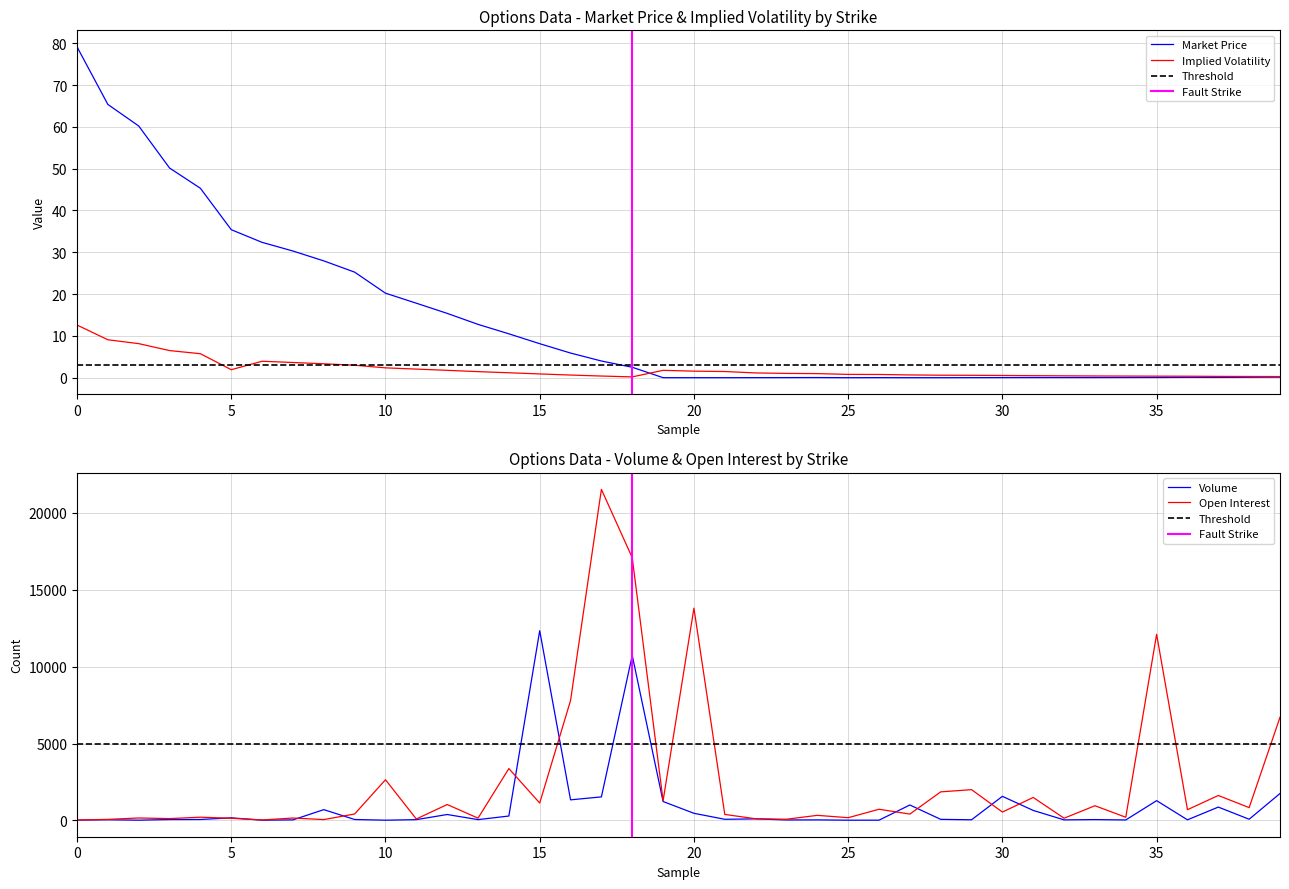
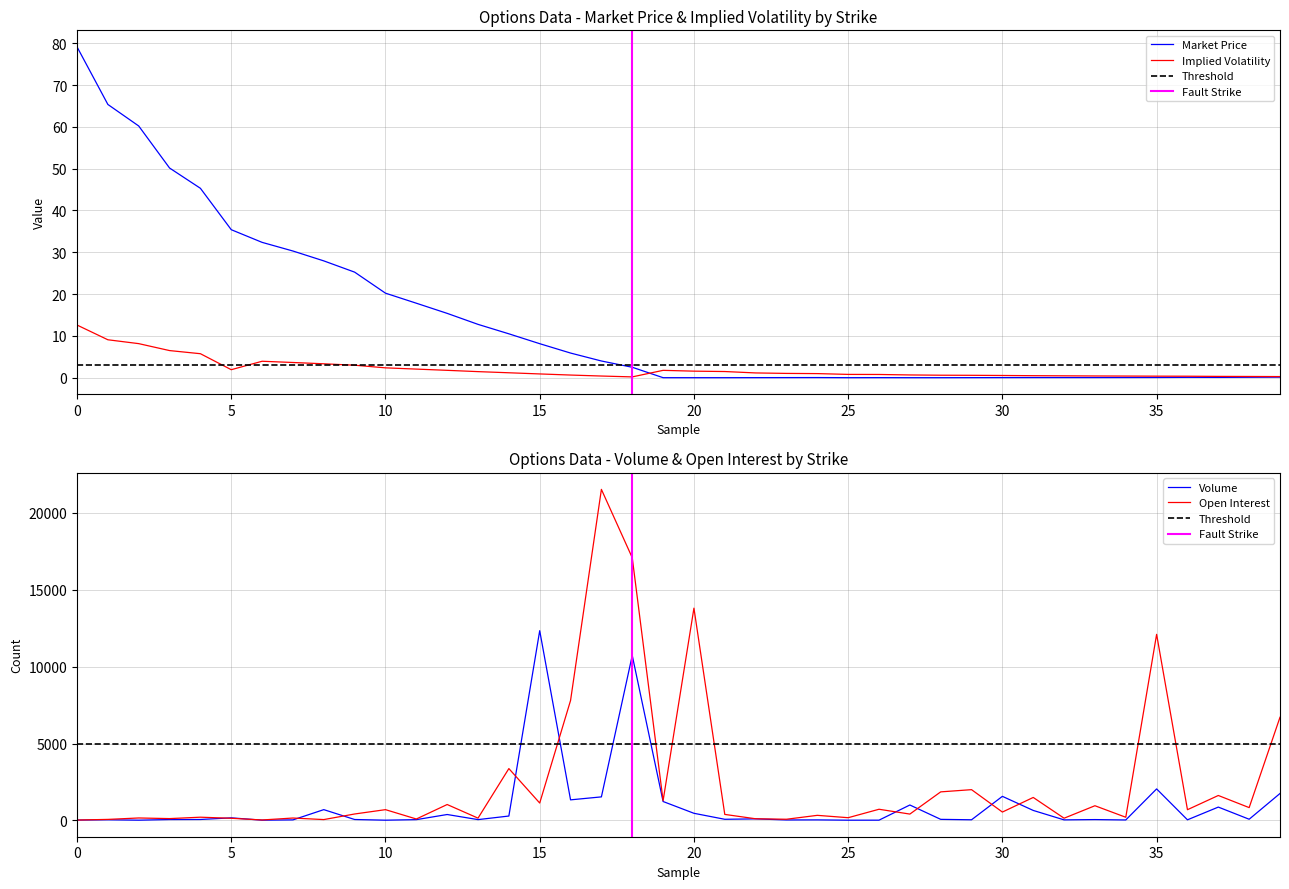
Options Data - Volume & Open Interest by Strike, Open Interest, 10: 2600 -> 700
Options Data - Volume & Open Interest by Strike, Volume, 35: 1300 -> 2000
